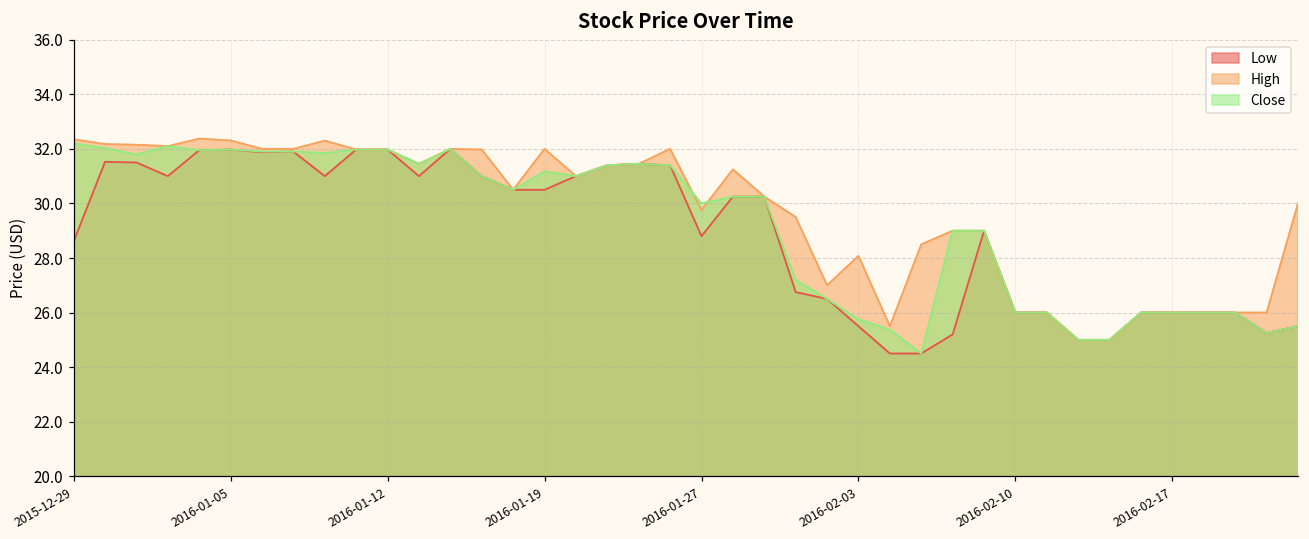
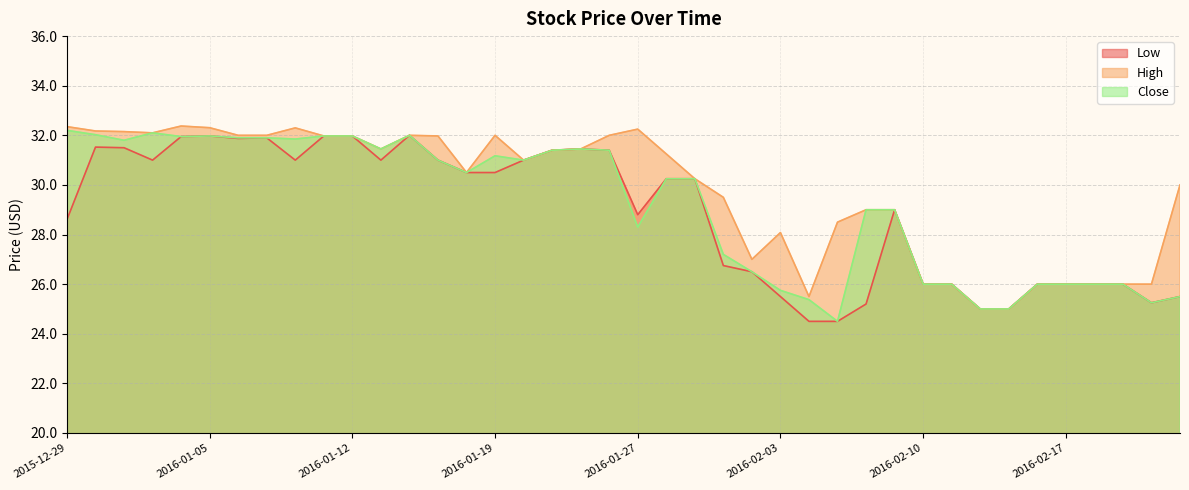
High, 2016-01-27: 29.8 -> 32.3
Close, 2016-01-27: 30.0 -> 28.3
